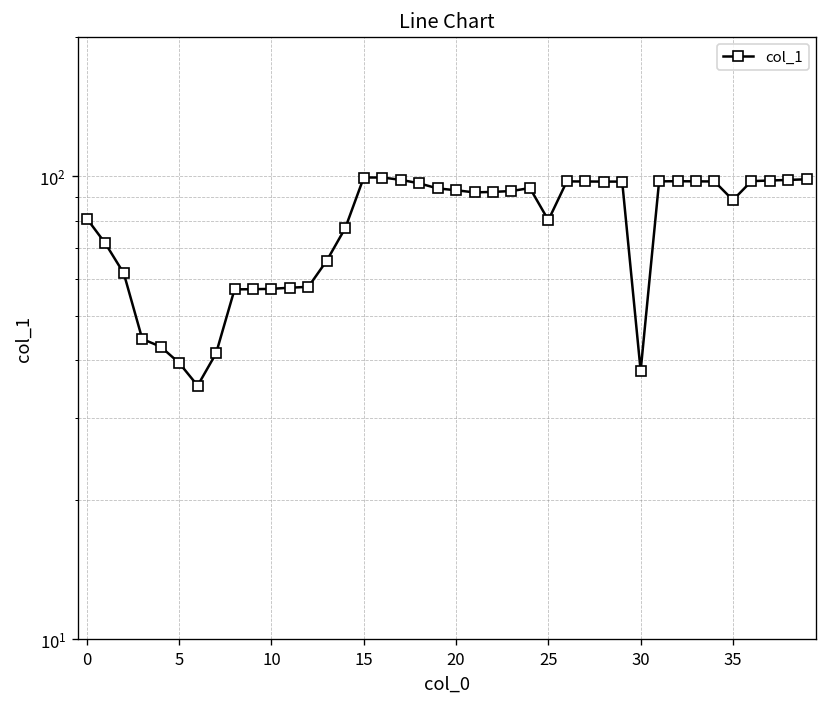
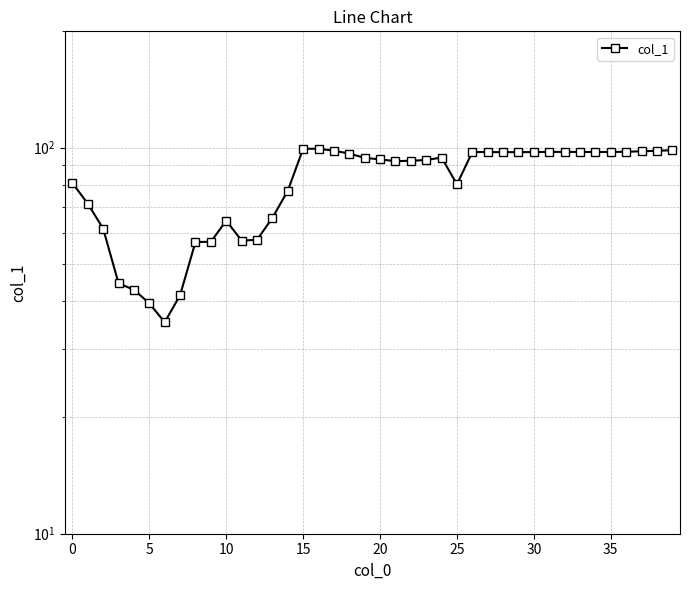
10: 57 -> 65
30: 38 -> 97
35: 89 -> 97
